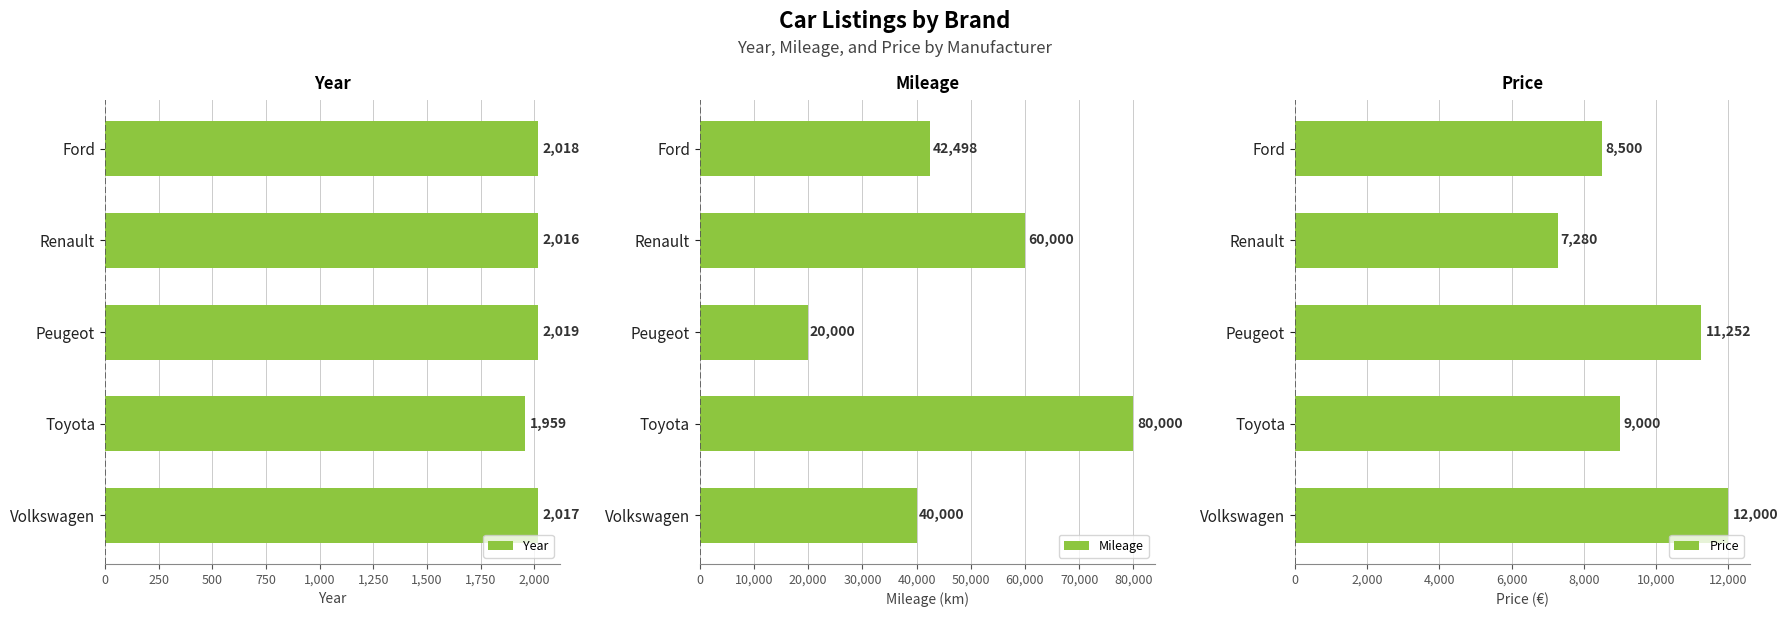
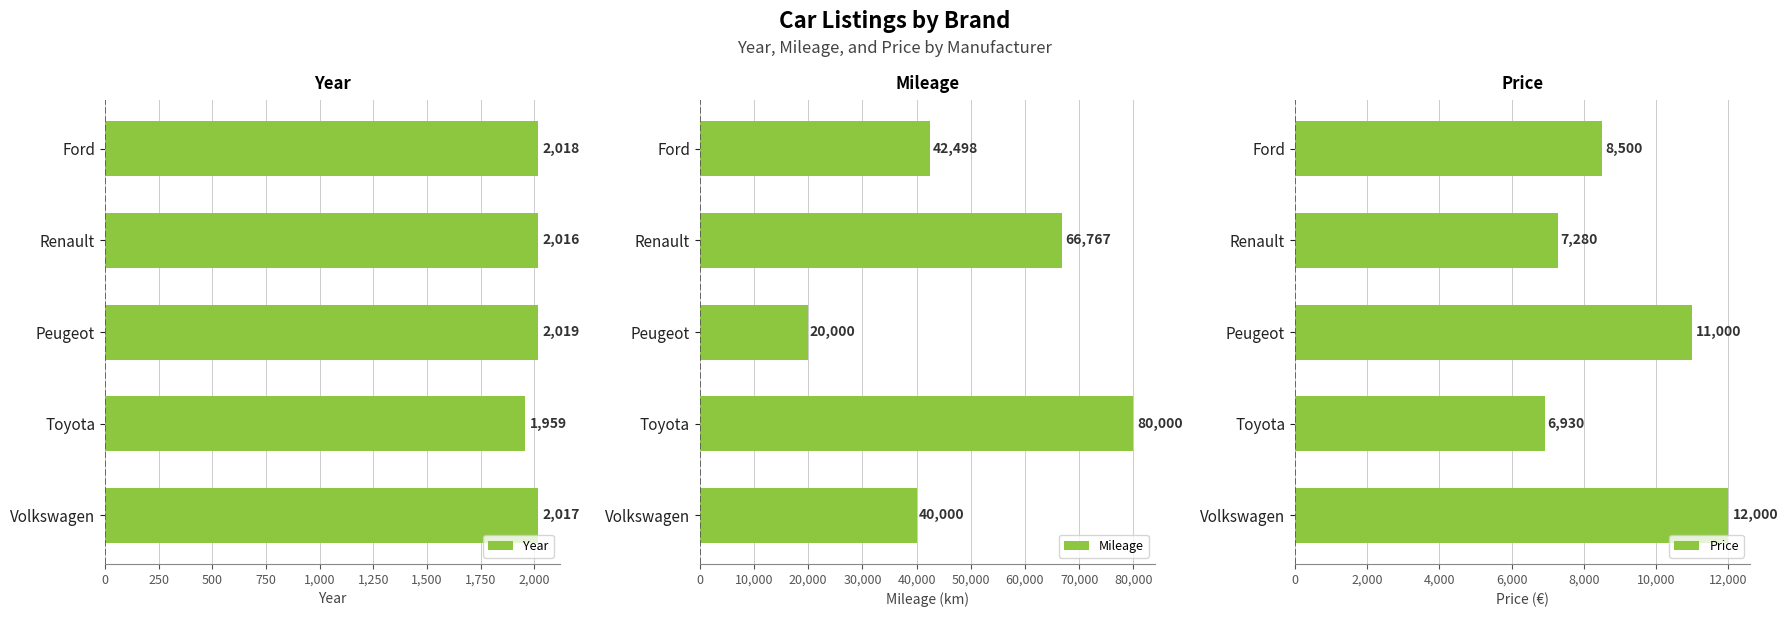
Mileage, Renault: 60,000 -> 66,767
Price, Peugeot: 11,252 -> 11,000
Price, Toyota: 9,000 -> 6,930
